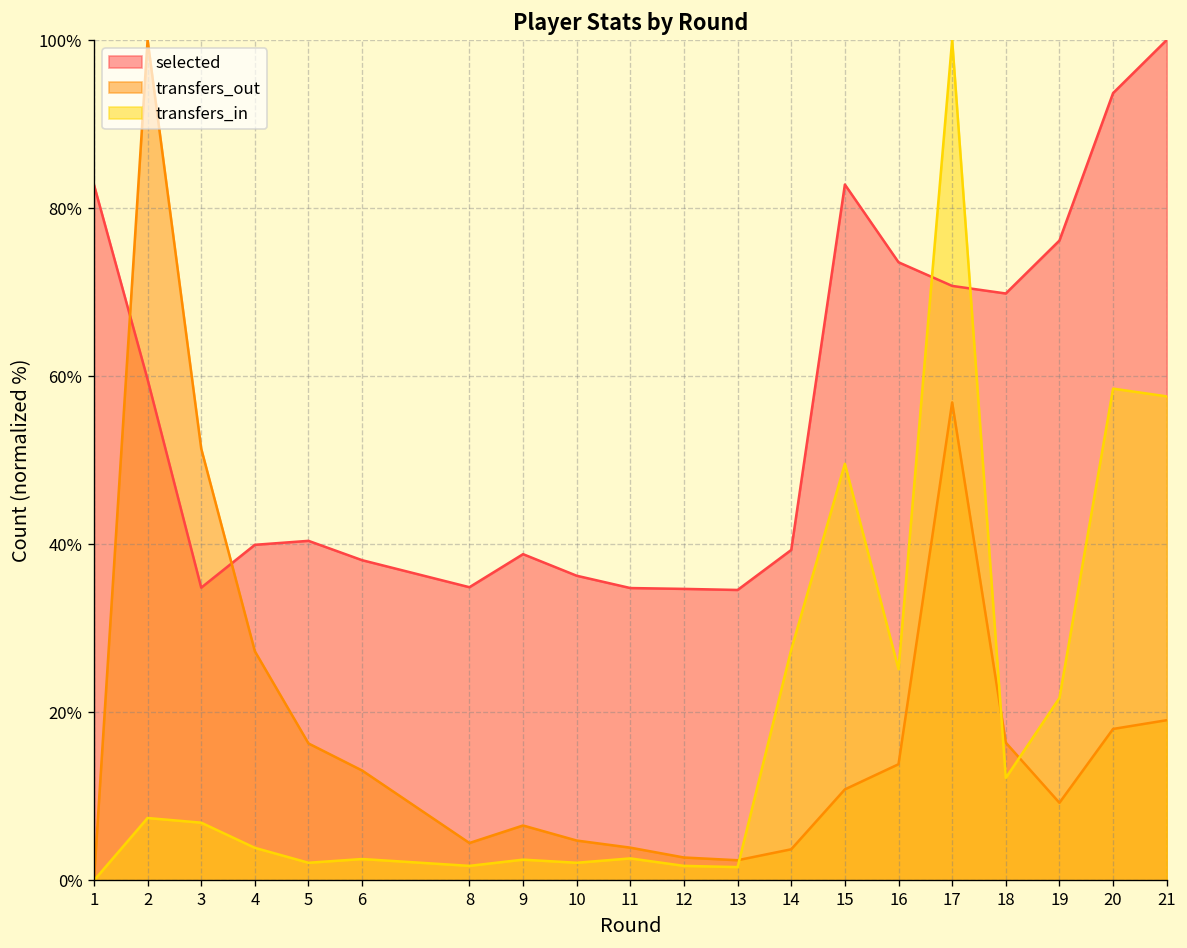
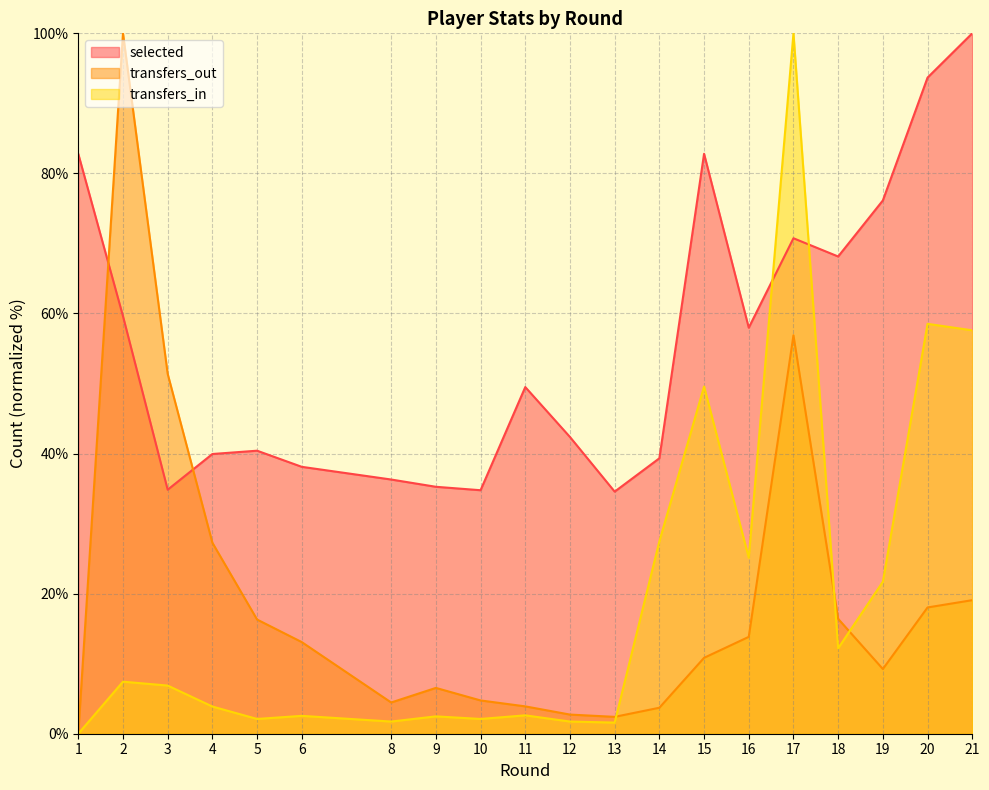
selected, 8: 35% -> 36%
selected, 9: 39% -> 35%
selected, 10: 36% -> 35%
selected, 11: 35% -> 49%
selected, 12: 35% -> 42%
selected, 16: 74% -> 58%
selected, 18: 70% -> 68%
